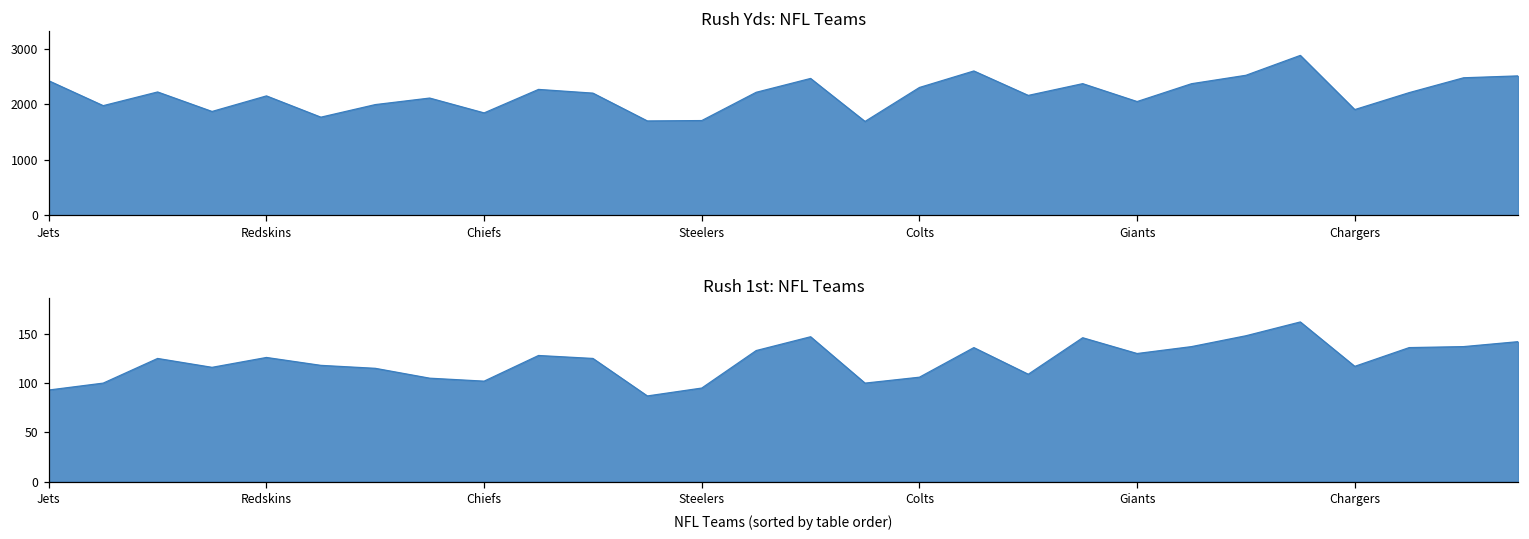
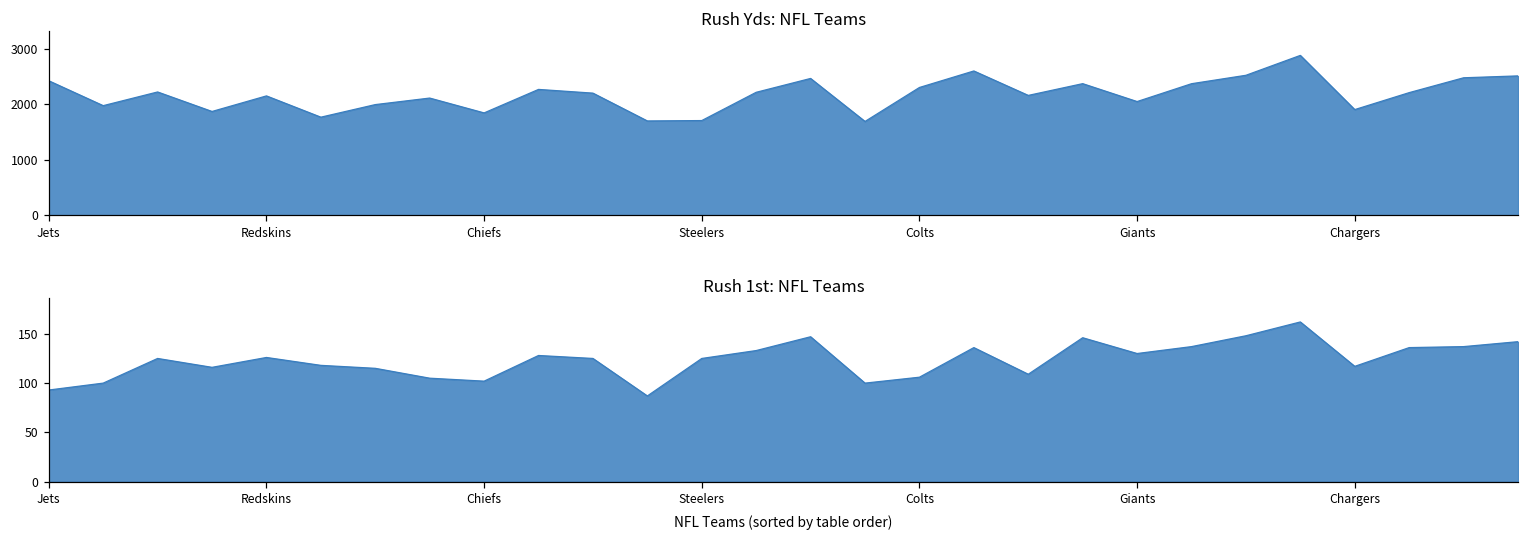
Rush 1st: NFL Teams, Steelers: 100 -> 130
